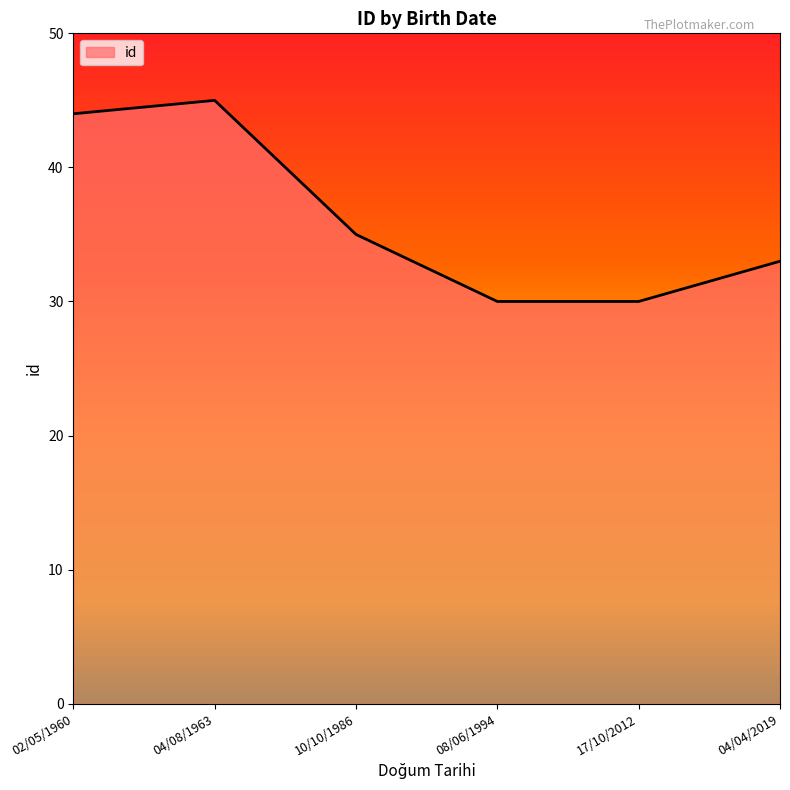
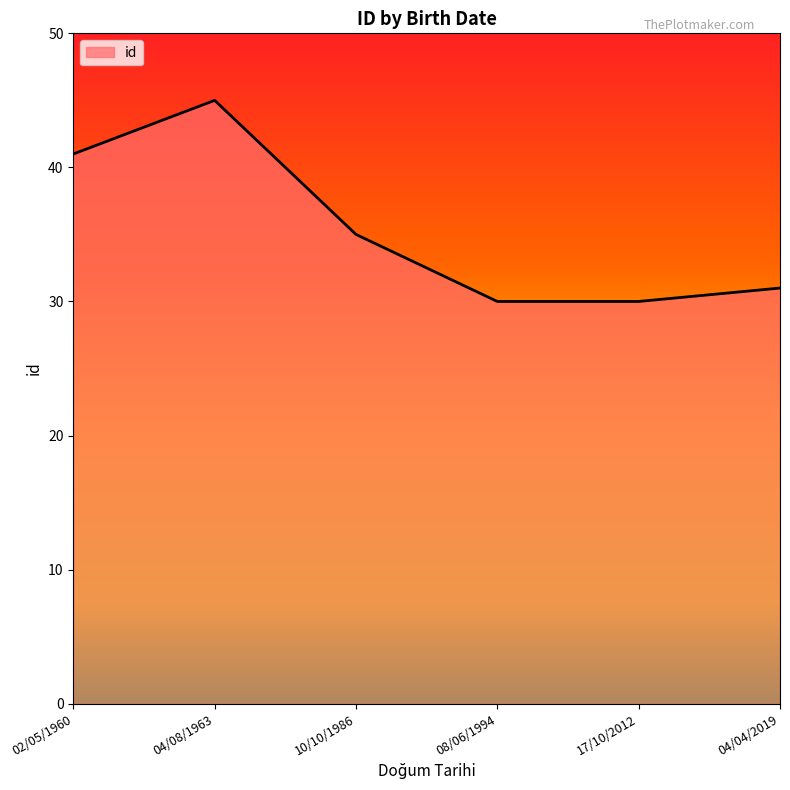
02/05/1960: 44 -> 41
04/04/2019: 33 -> 31
